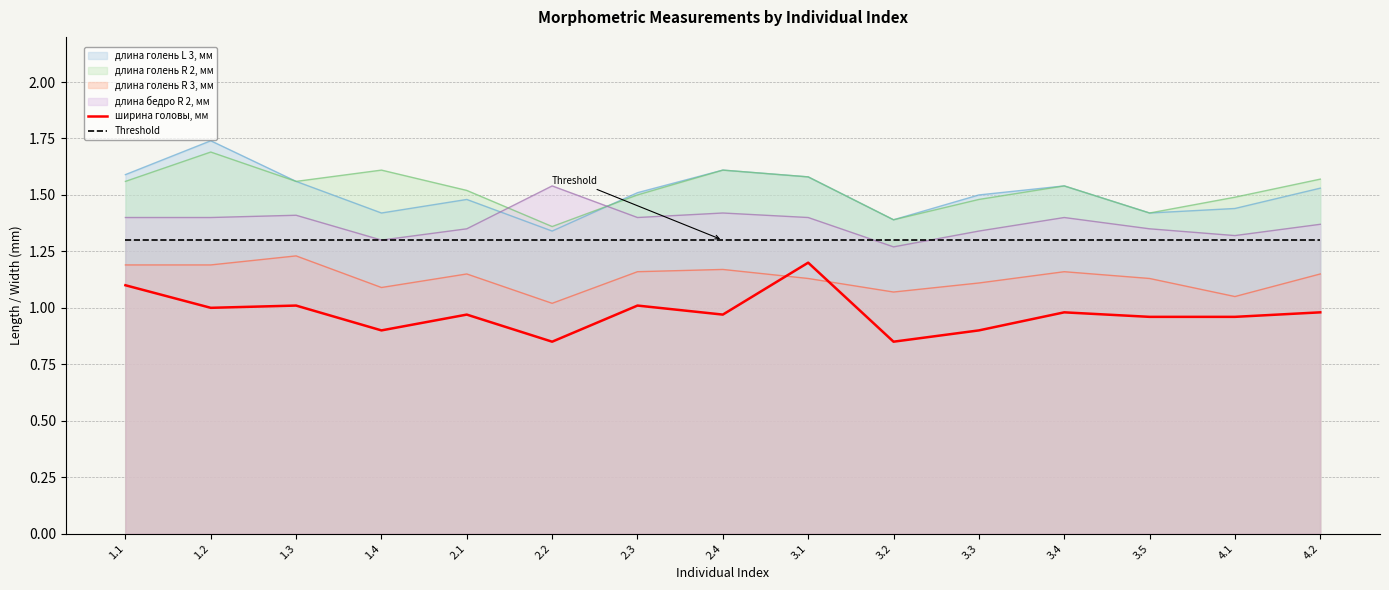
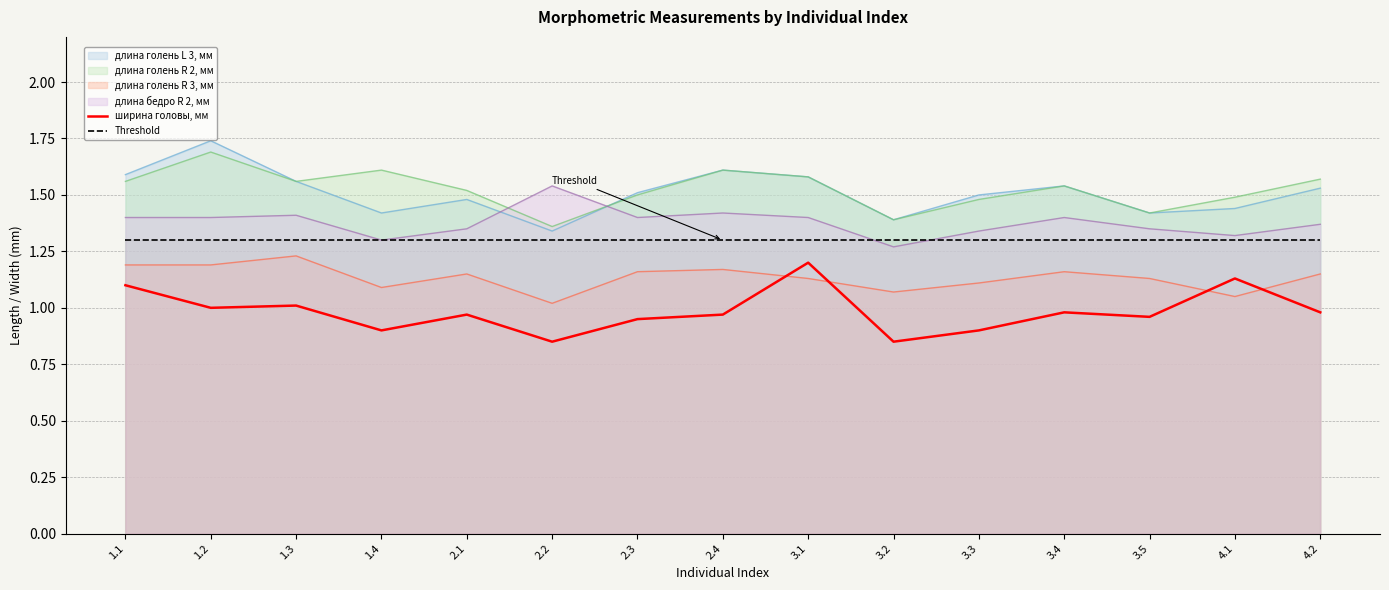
ширина головы, мм, 2.3: 1.01 -> 0.95
ширина головы, мм, 4.1: 0.96 -> 1.13
